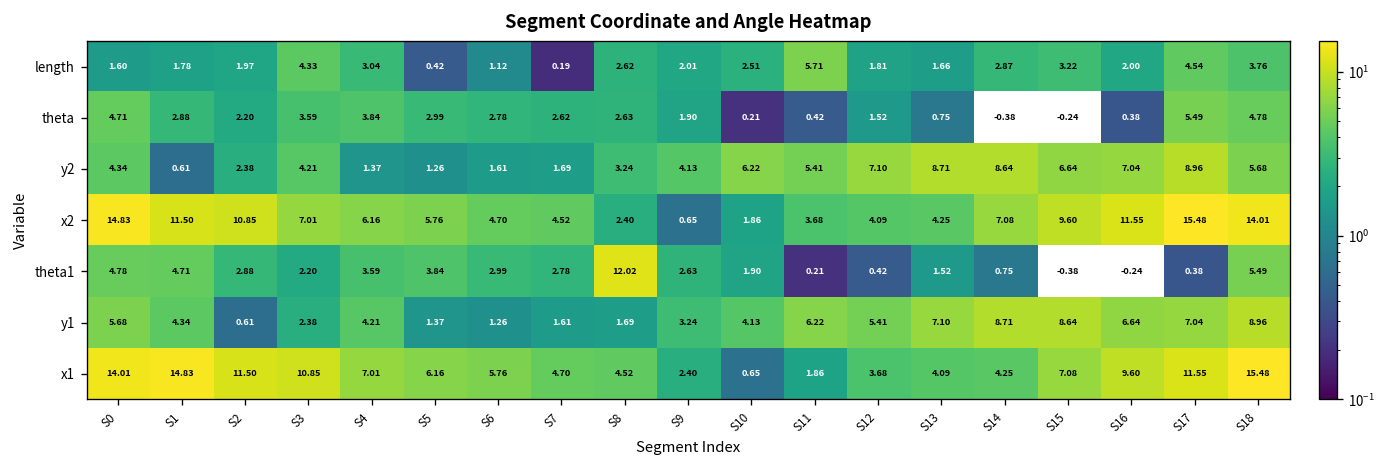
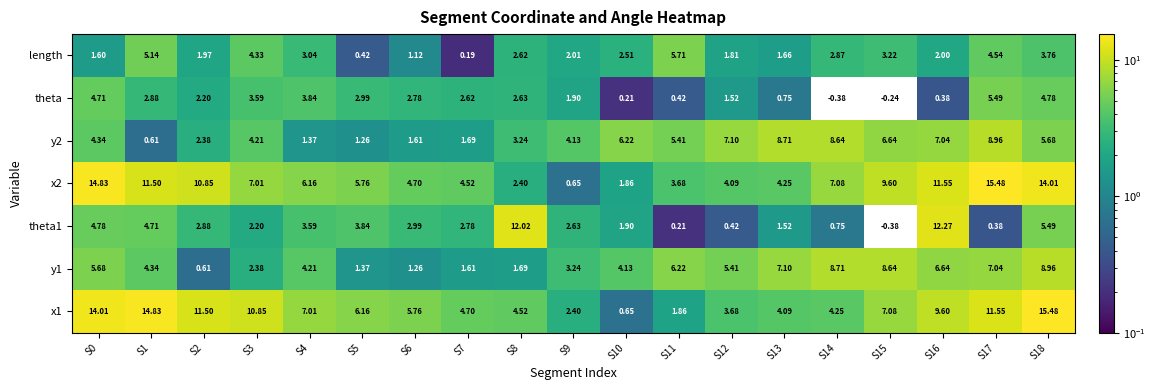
length, S1: 1.78 -> 5.14
theta1, S16: -0.24 -> 12.27
